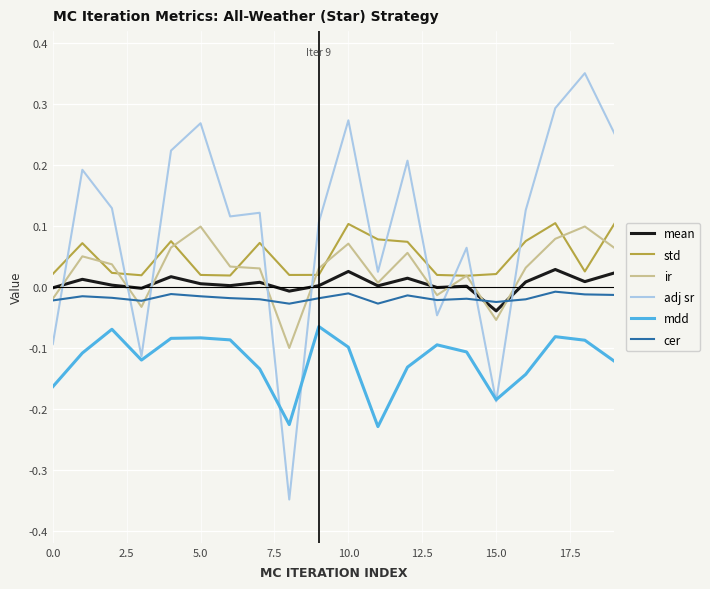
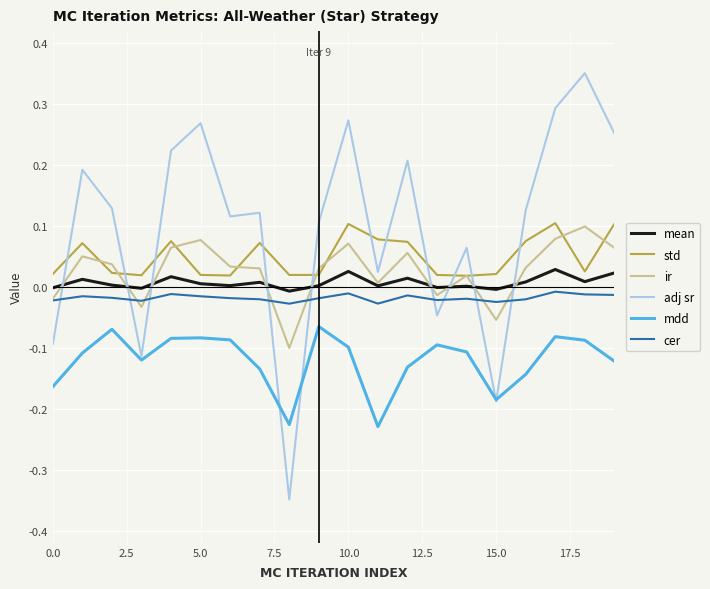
ir, 5.0: 0.10 -> 0.08
mean, 15.0: -0.04 -> 0.00
